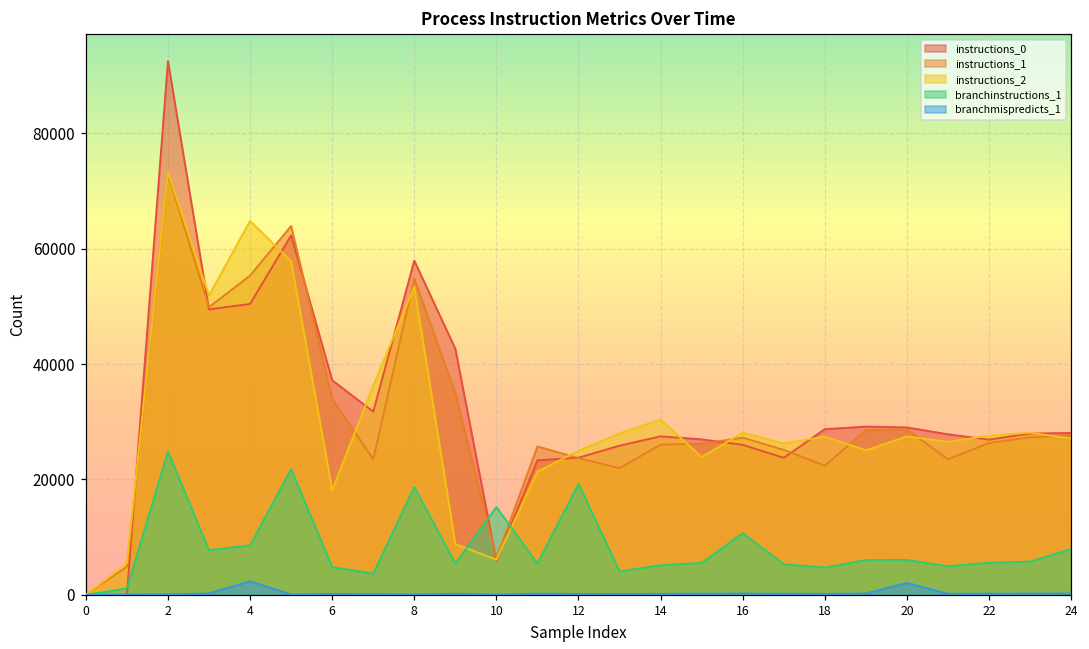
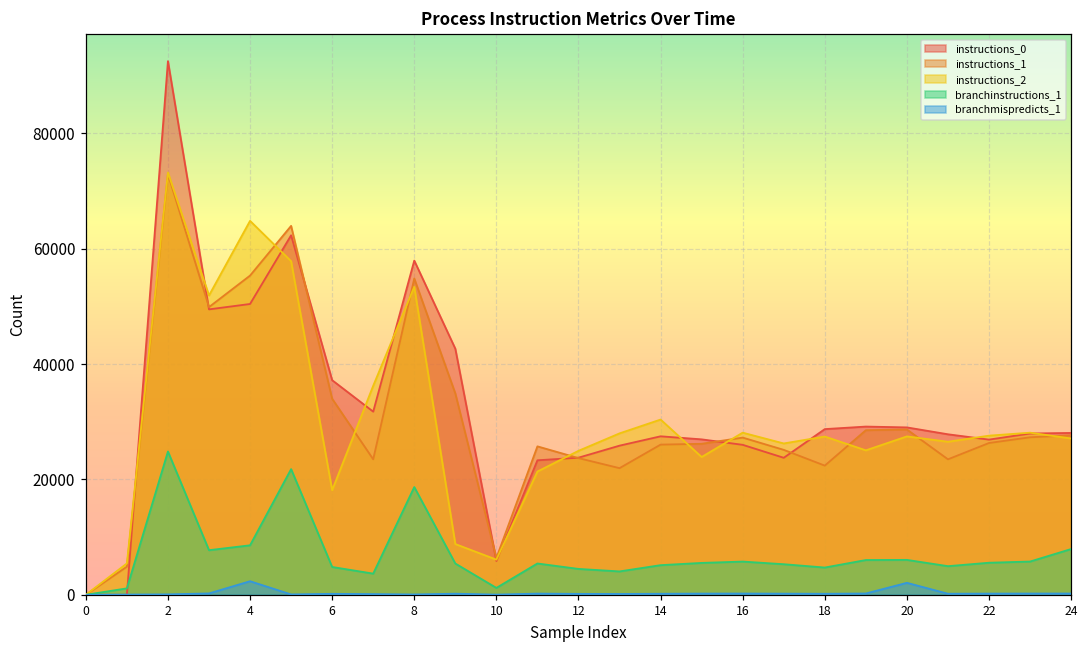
branchinstructions_1, 10: 15000 -> 1000
branchinstructions_1, 12: 19000 -> 4000
branchinstructions_1, 16: 11000 -> 6000
